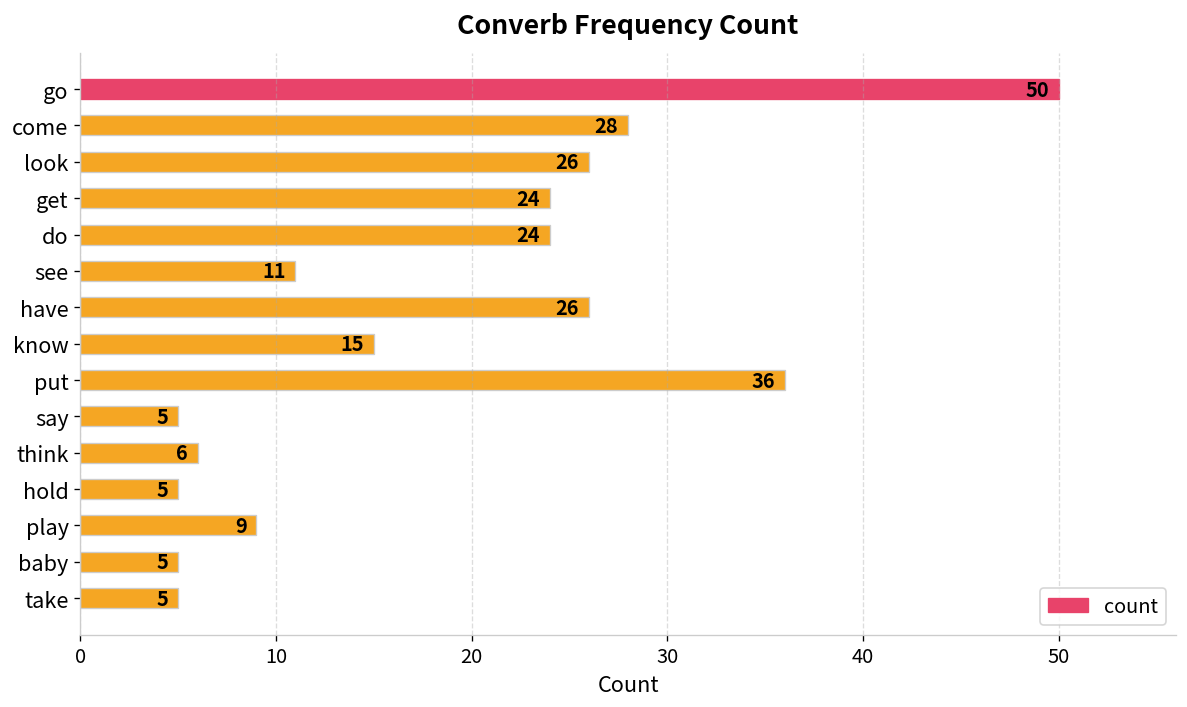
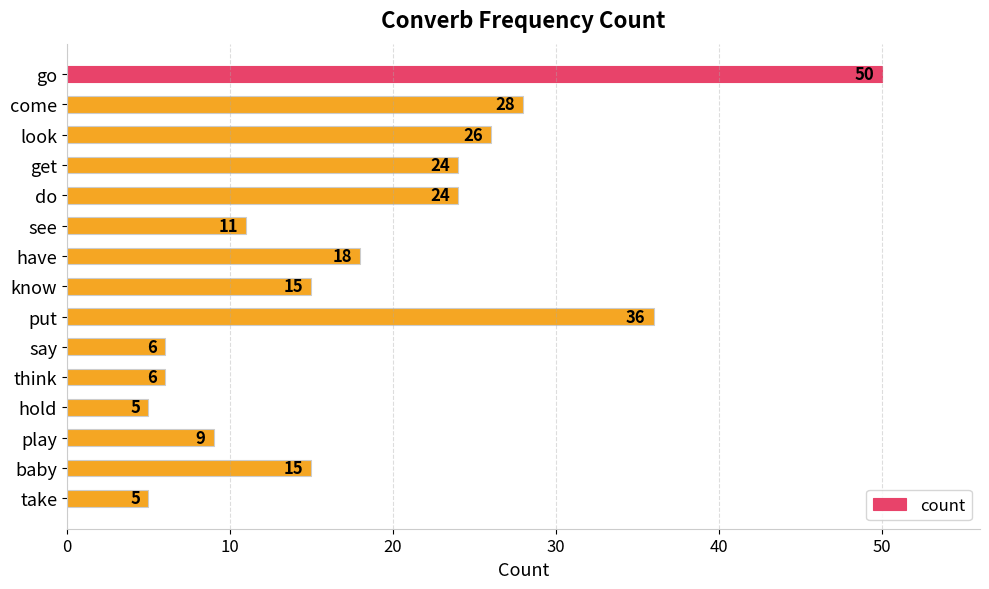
have: 26 -> 18
say: 5 -> 6
baby: 5 -> 15
